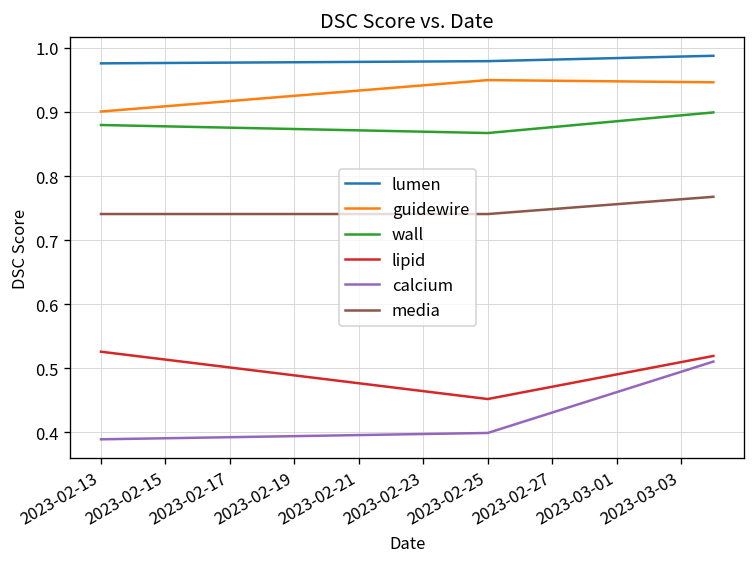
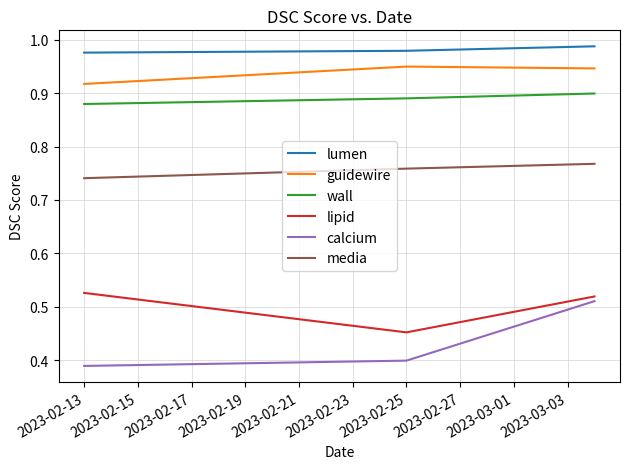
guidewire, 2023-02-13: 0.90 -> 0.92
wall, 2023-02-25: 0.87 -> 0.89
media, 2023-02-25: 0.74 -> 0.76
